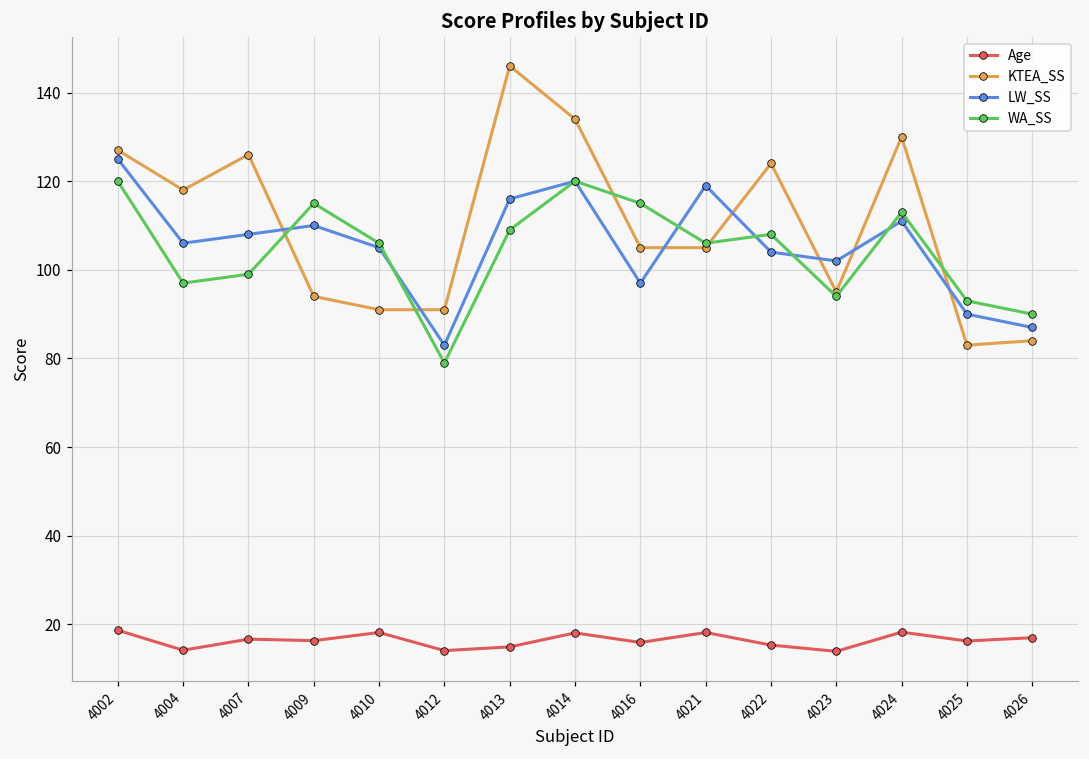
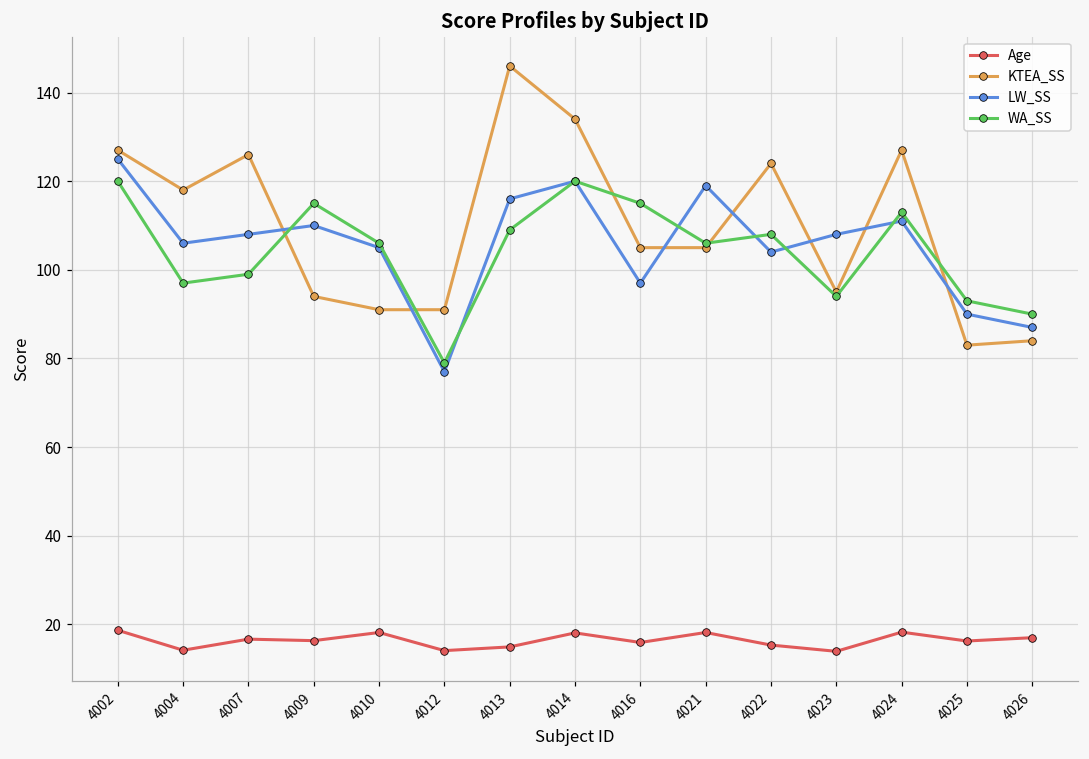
LW_SS, 4012: 83 -> 77
LW_SS, 4023: 102 -> 108
KTEA_SS, 4024: 130 -> 127
